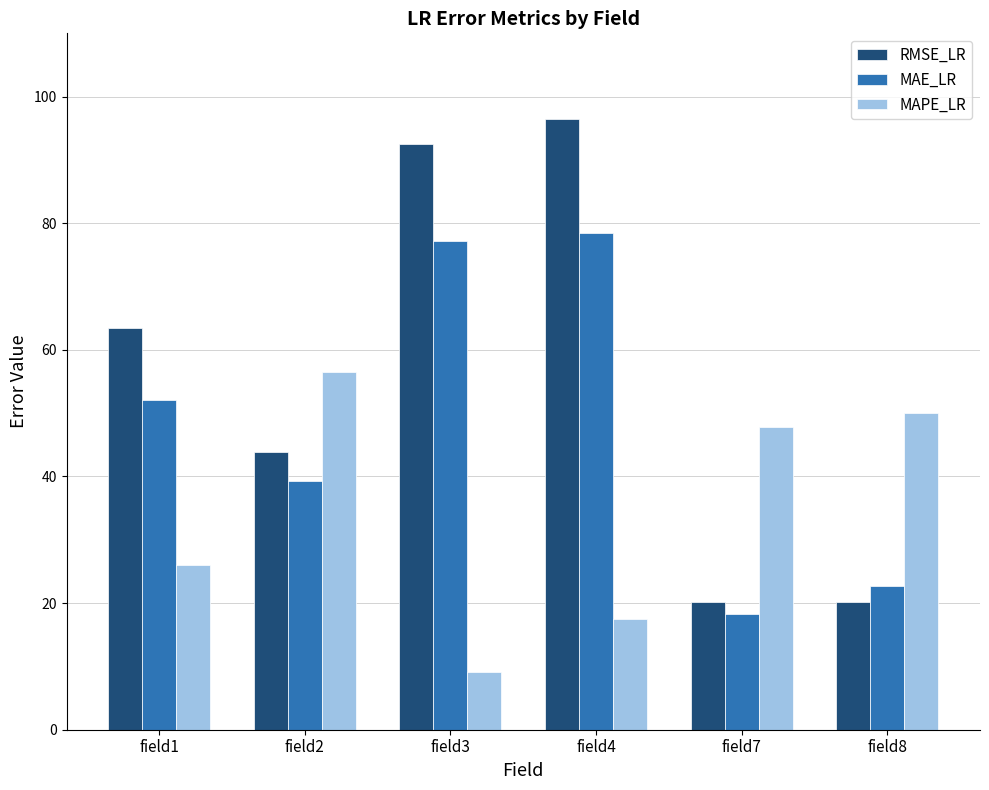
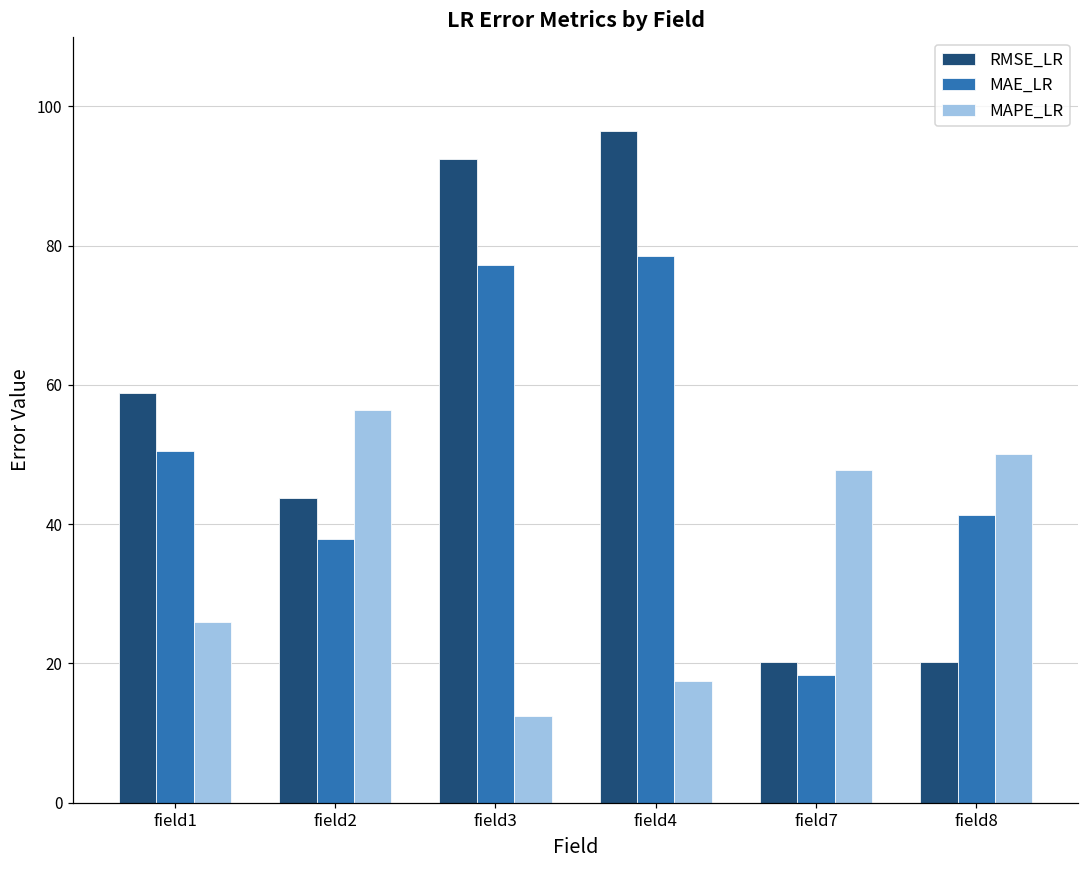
RMSE_LR, field1: 63 -> 59
MAE_LR, field1: 52 -> 51
MAE_LR, field2: 39 -> 38
MAPE_LR, field3: 9 -> 12
MAE_LR, field8: 23 -> 41
